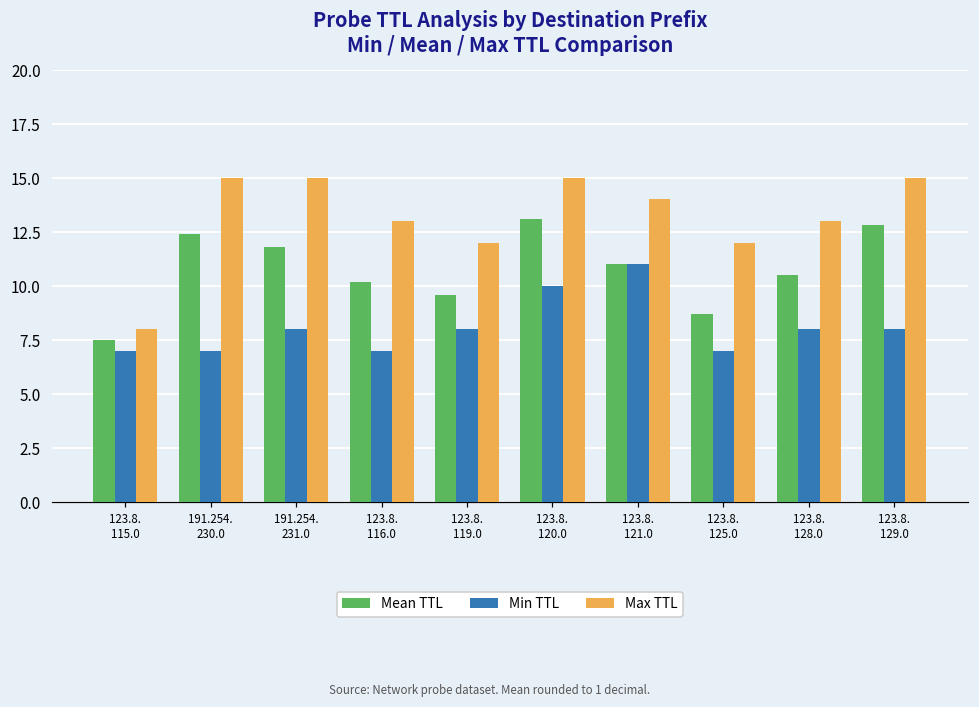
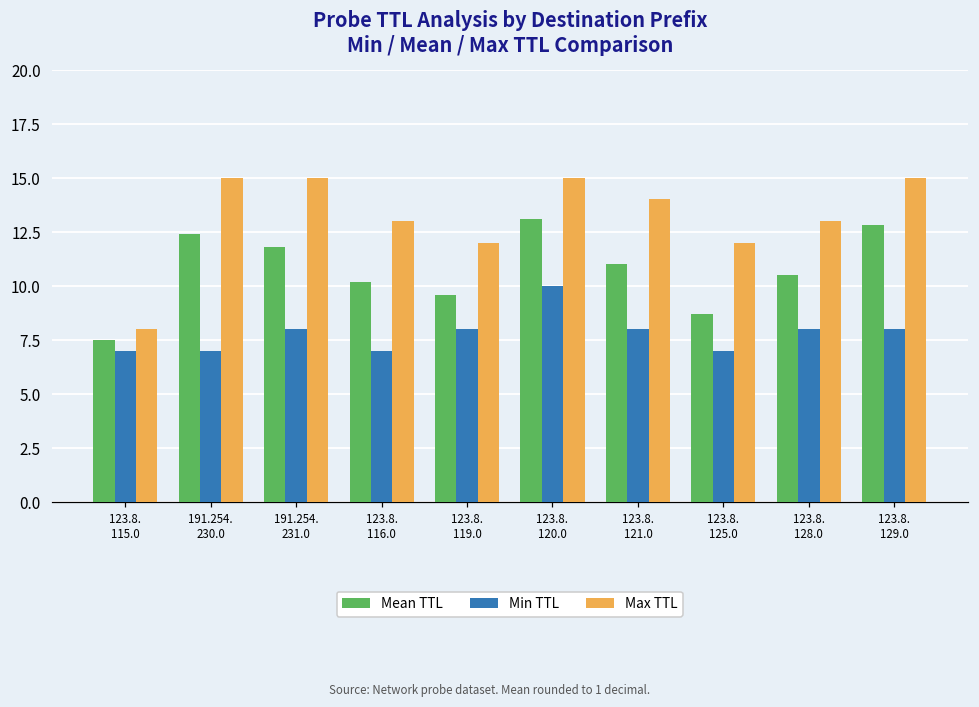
Min TTL, 123.8. 121.0: 11 -> 8
